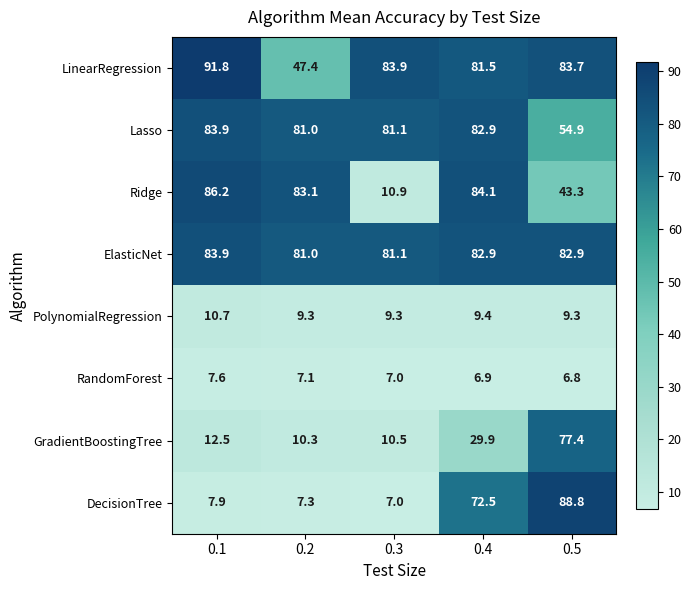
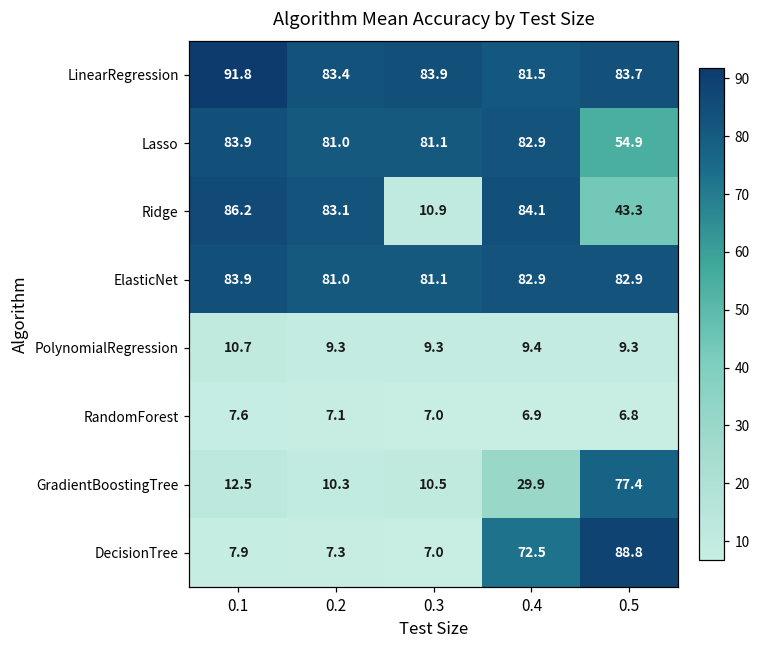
LinearRegression, 0.2: 47.4 -> 83.4
